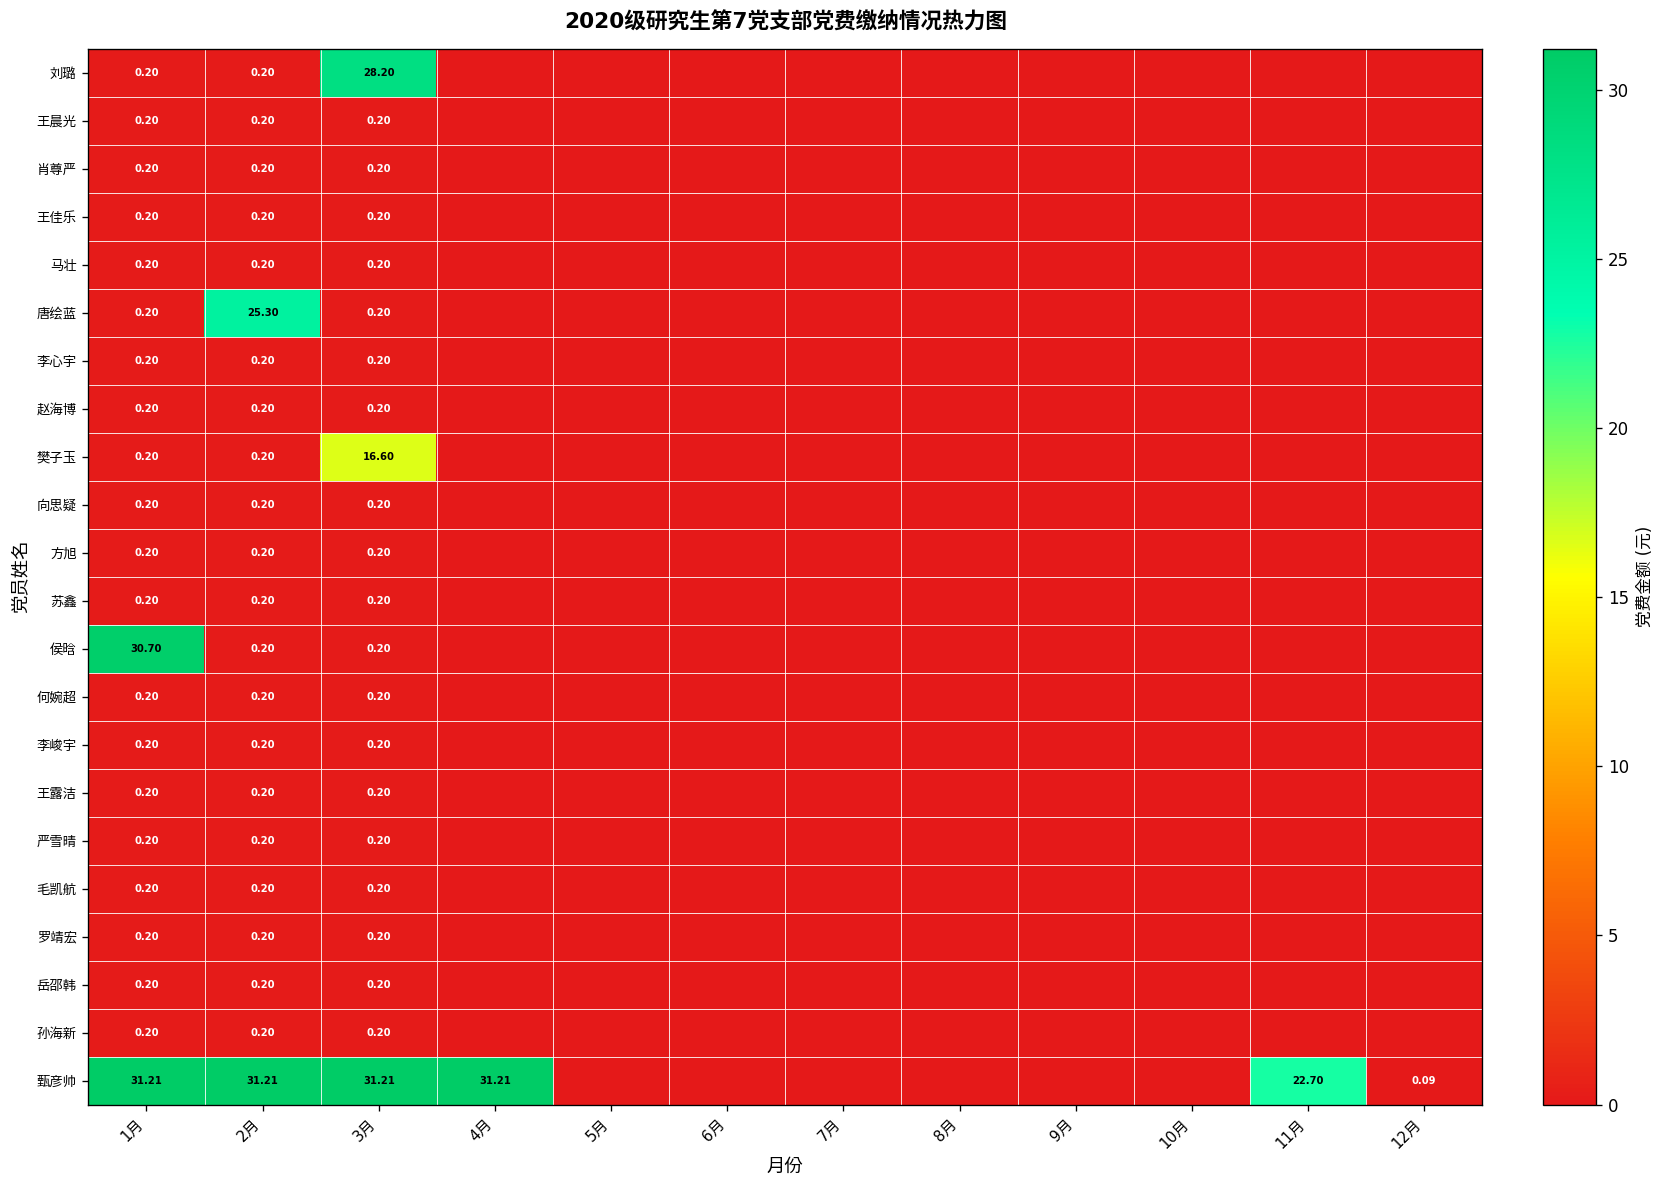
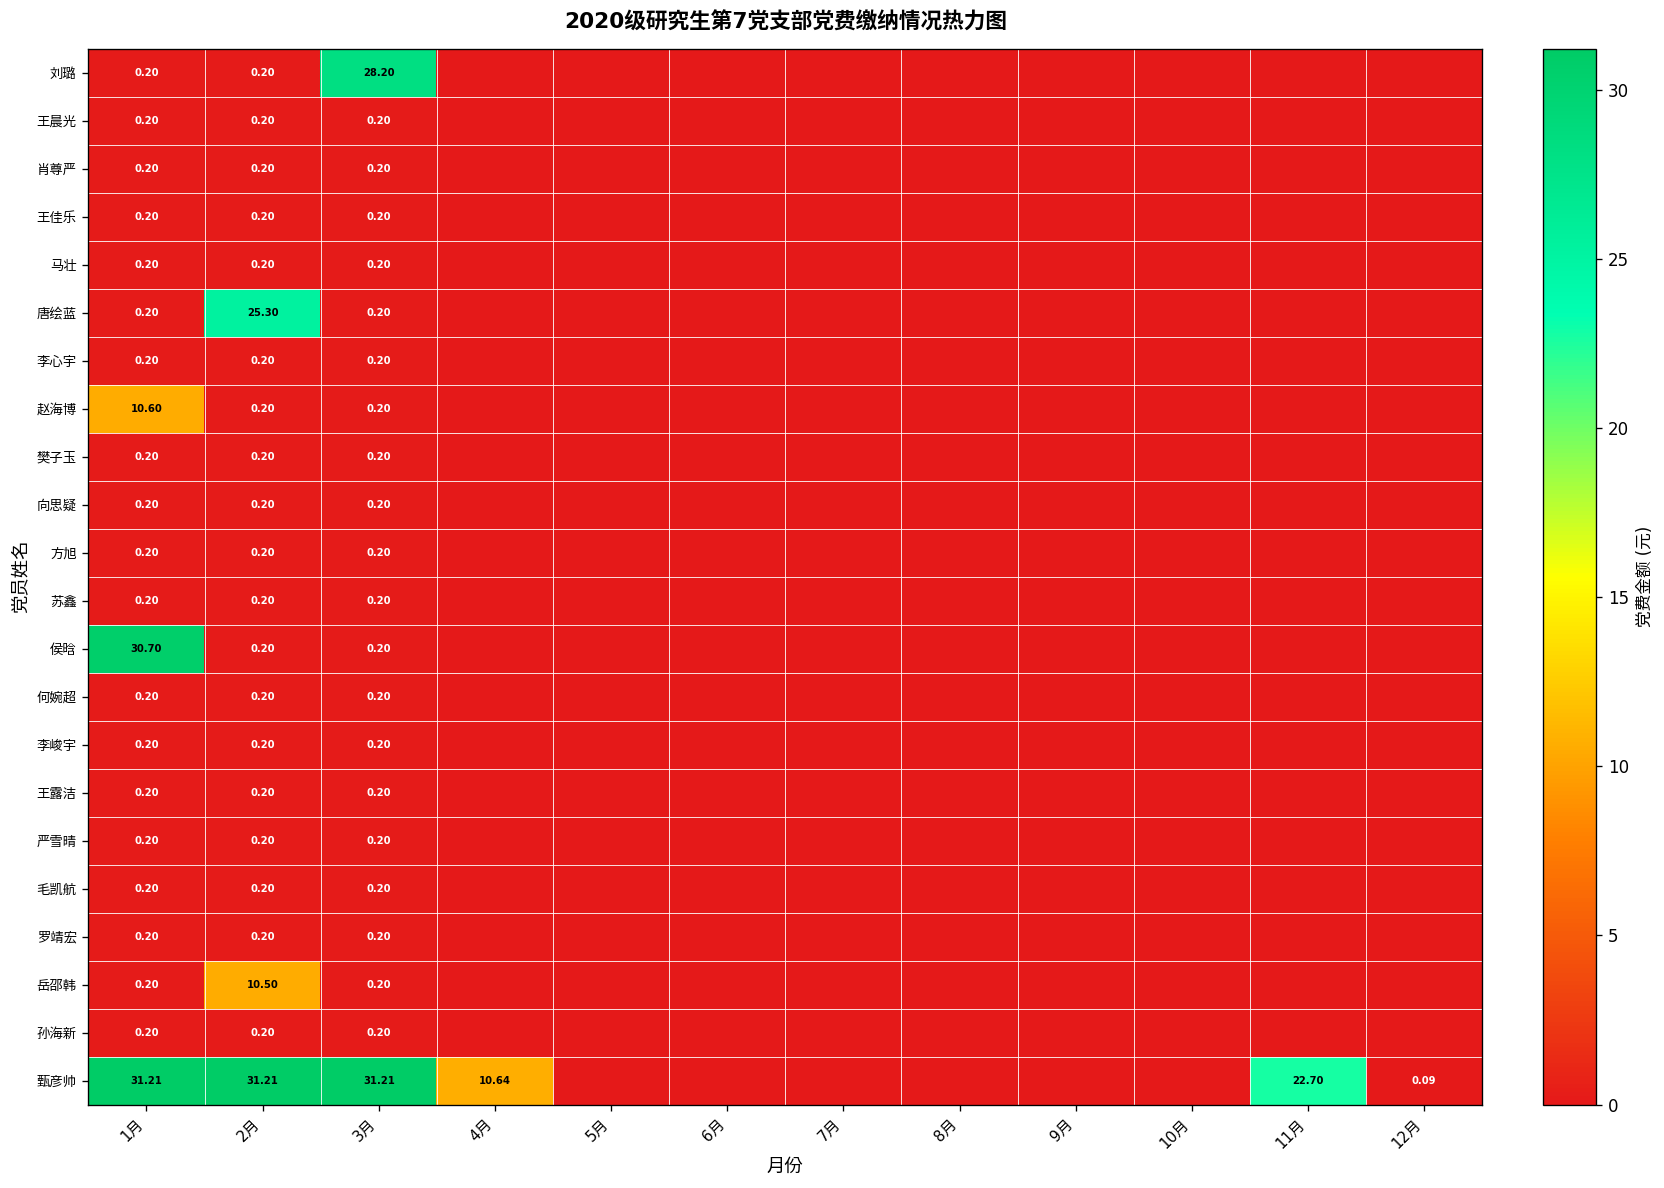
赵海博, 1月: 0.20 -> 10.60
樊子玉, 3月: 16.60 -> 0.20
岳邵韩, 2月: 0.20 -> 10.50
甄彦帅, 4月: 31.21 -> 10.64
